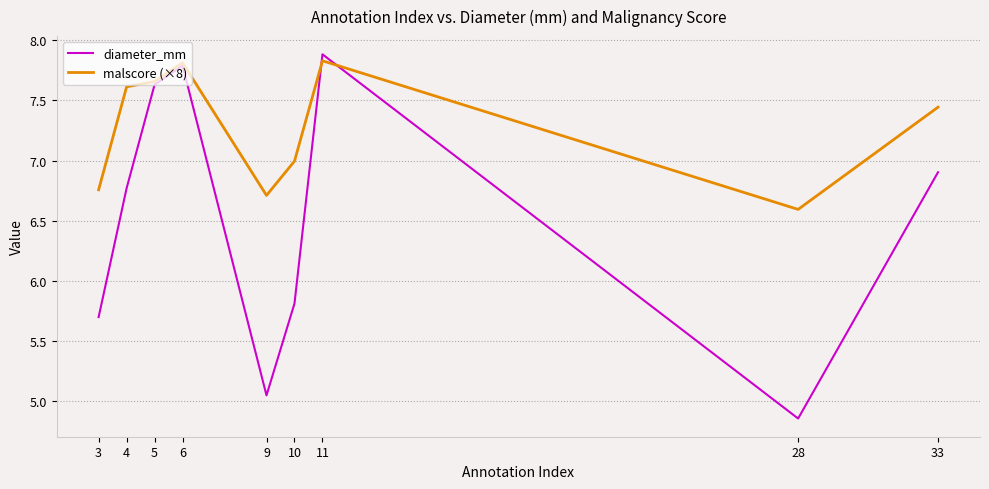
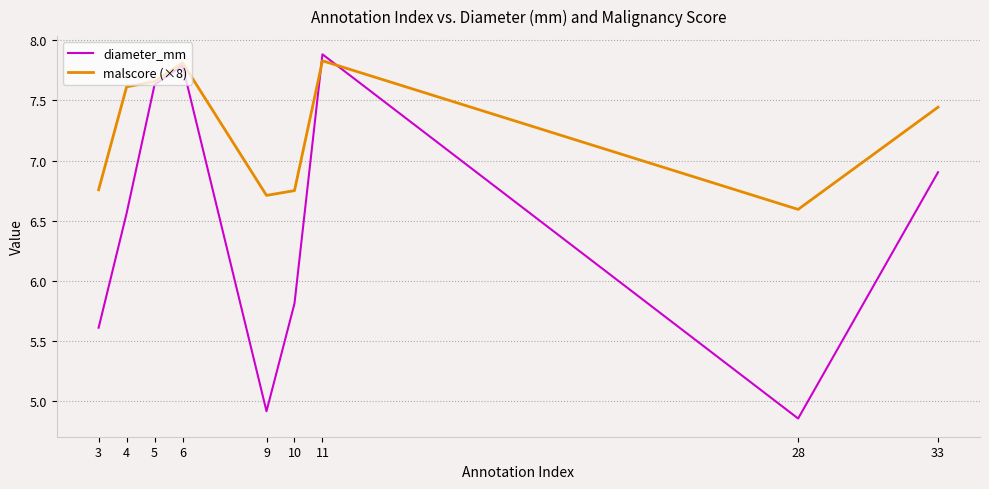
diameter_mm, 3: 5.70 -> 5.61
diameter_mm, 4: 6.77 -> 6.56
diameter_mm, 9: 5.05 -> 4.92
malscore (×8), 10: 7.00 -> 6.75
